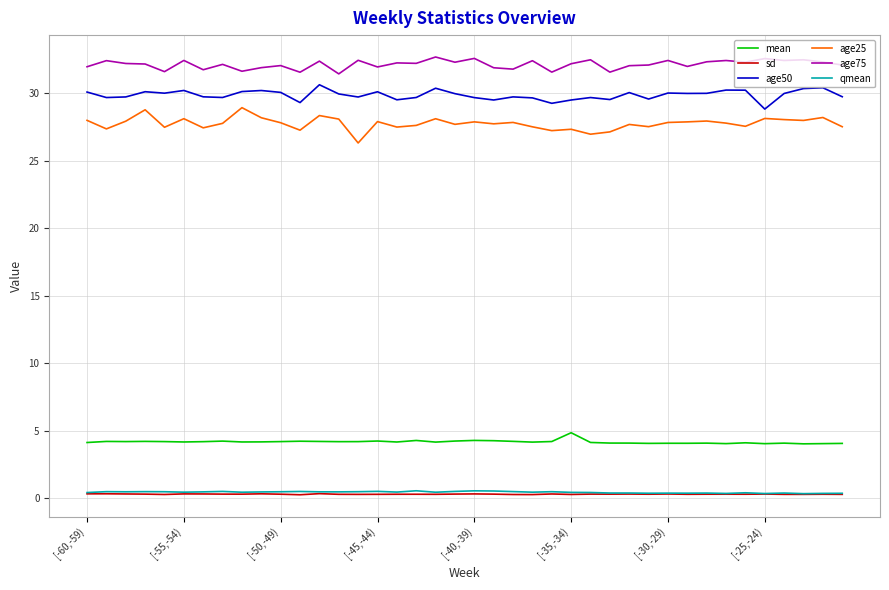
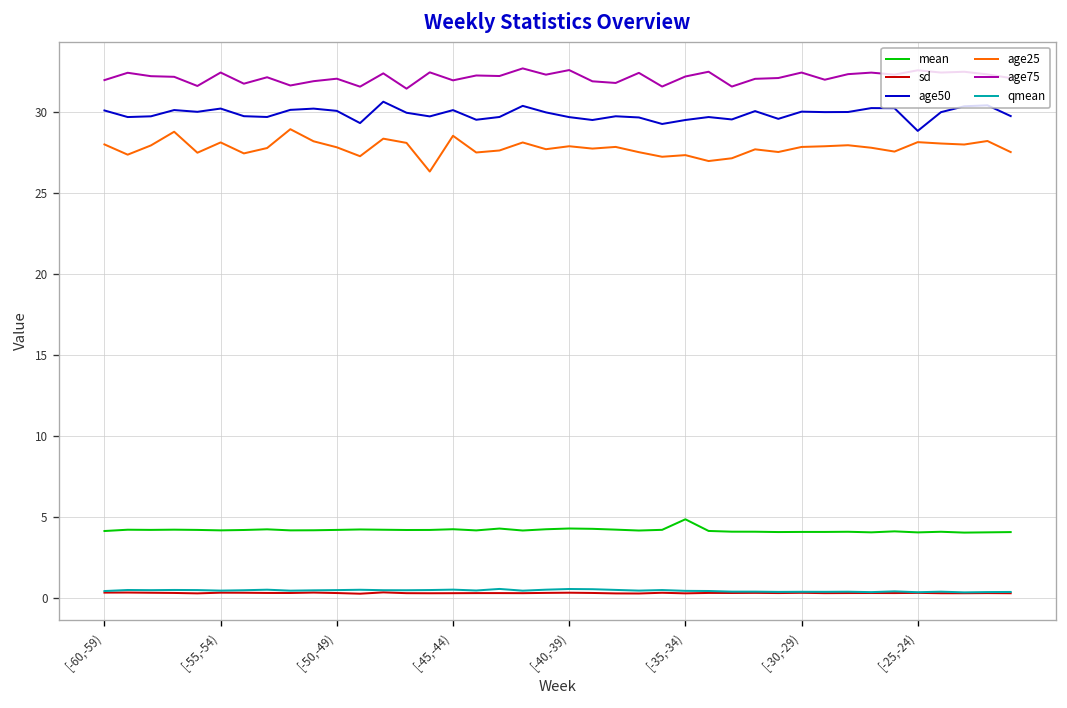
age25, [-45,-44): 27.9 -> 28.5
